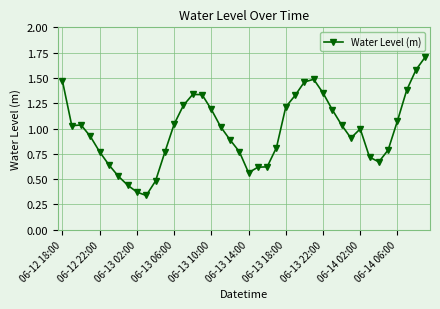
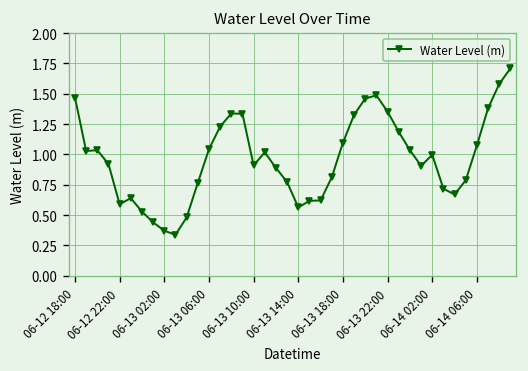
06-12 22:00: 0.77 -> 0.59
06-13 10:00: 1.19 -> 0.91
06-13 18:00: 1.21 -> 1.10
